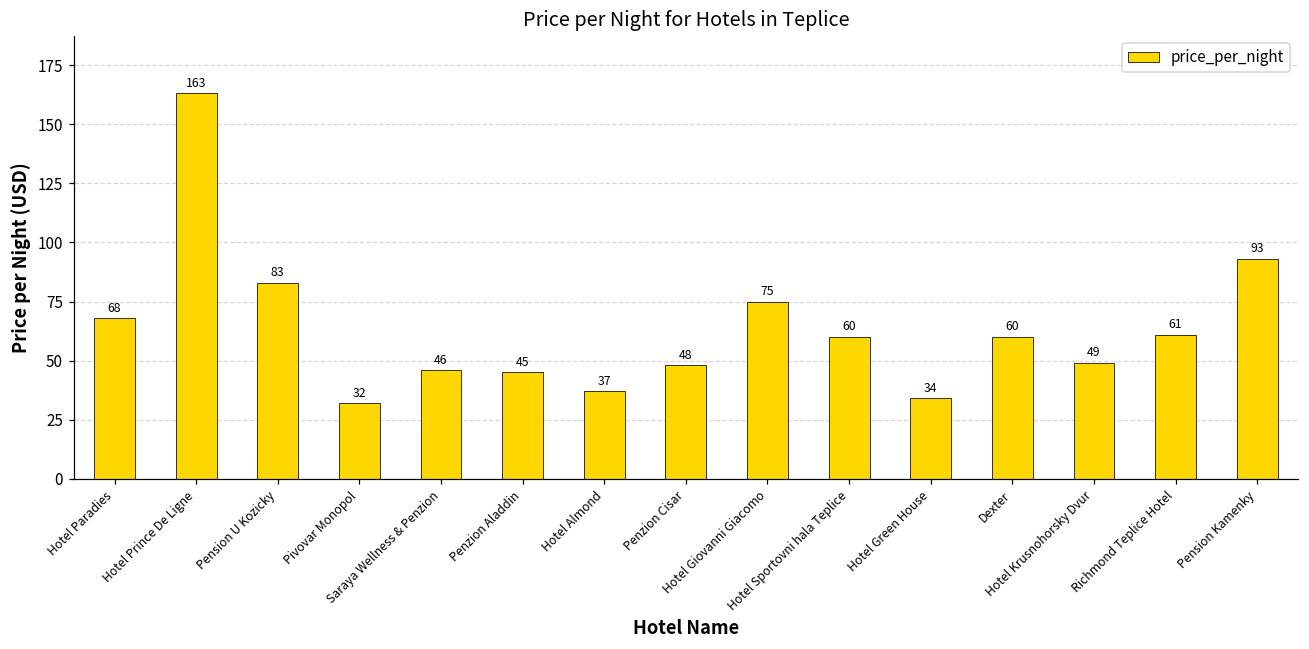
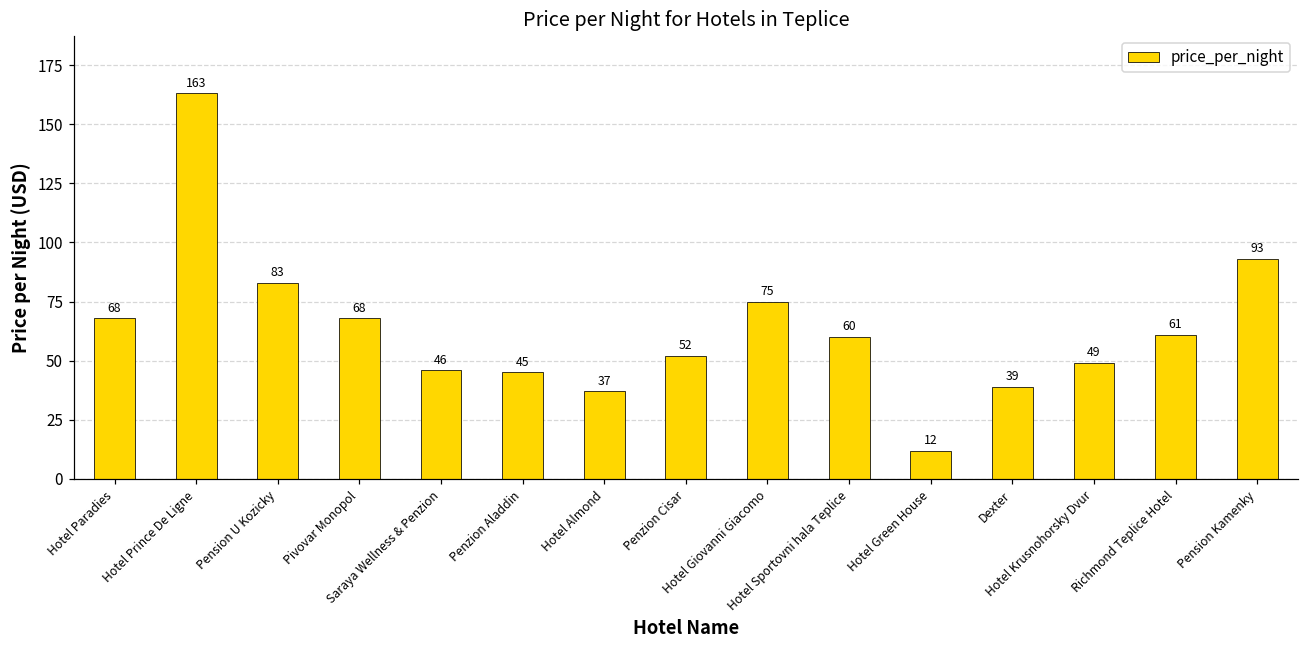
Pivovar Monopol: 32 -> 68
Penzion Cisar: 48 -> 52
Hotel Green House: 34 -> 12
Dexter: 60 -> 39
